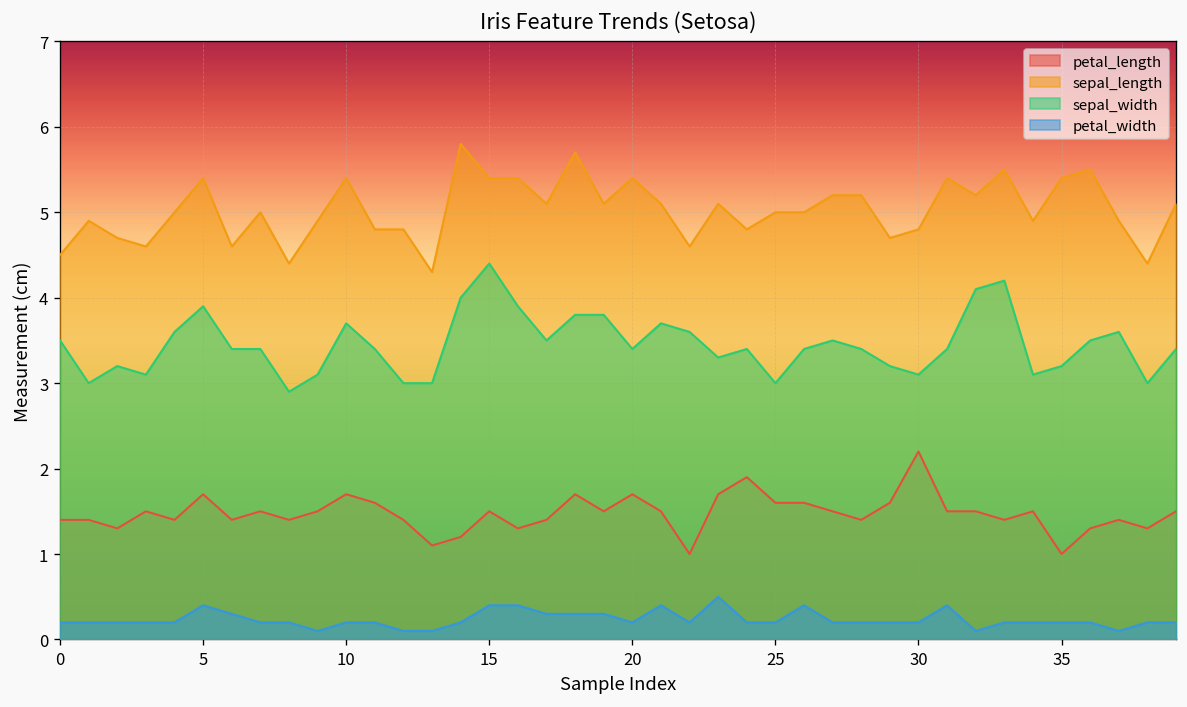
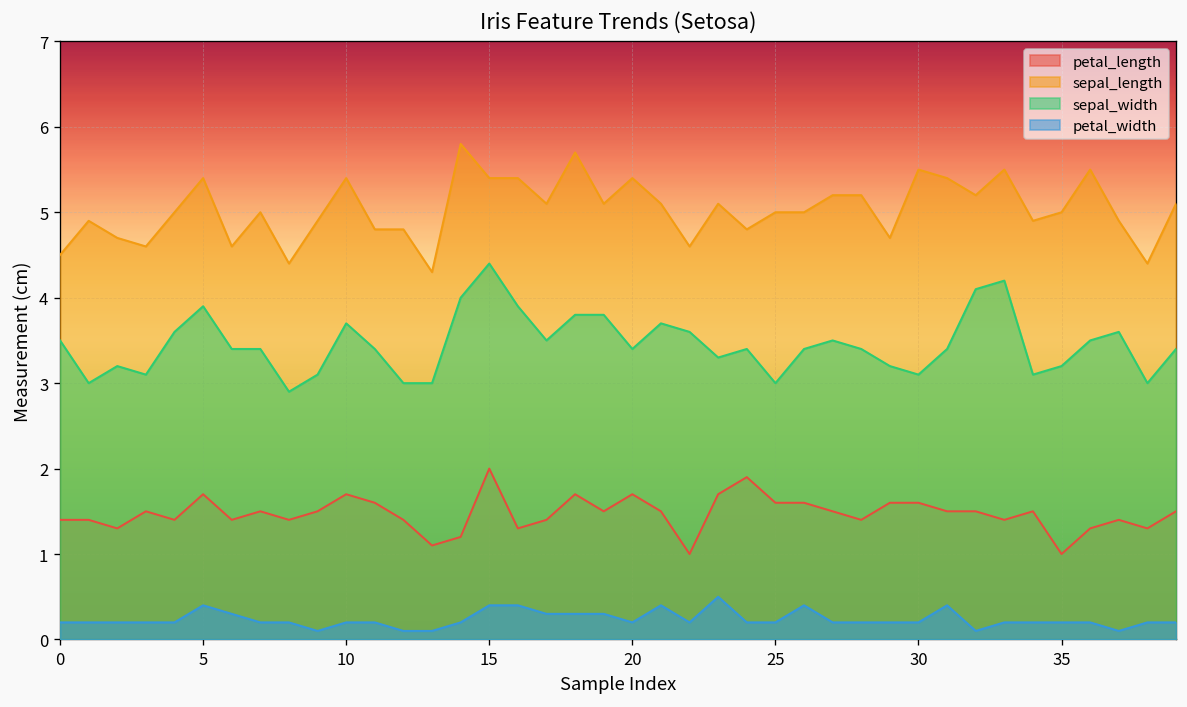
petal_length, 15: 1.5 -> 2.0
petal_length, 30: 2.2 -> 1.6
sepal_length, 30: 4.8 -> 5.5
sepal_length, 35: 5.4 -> 5.0
